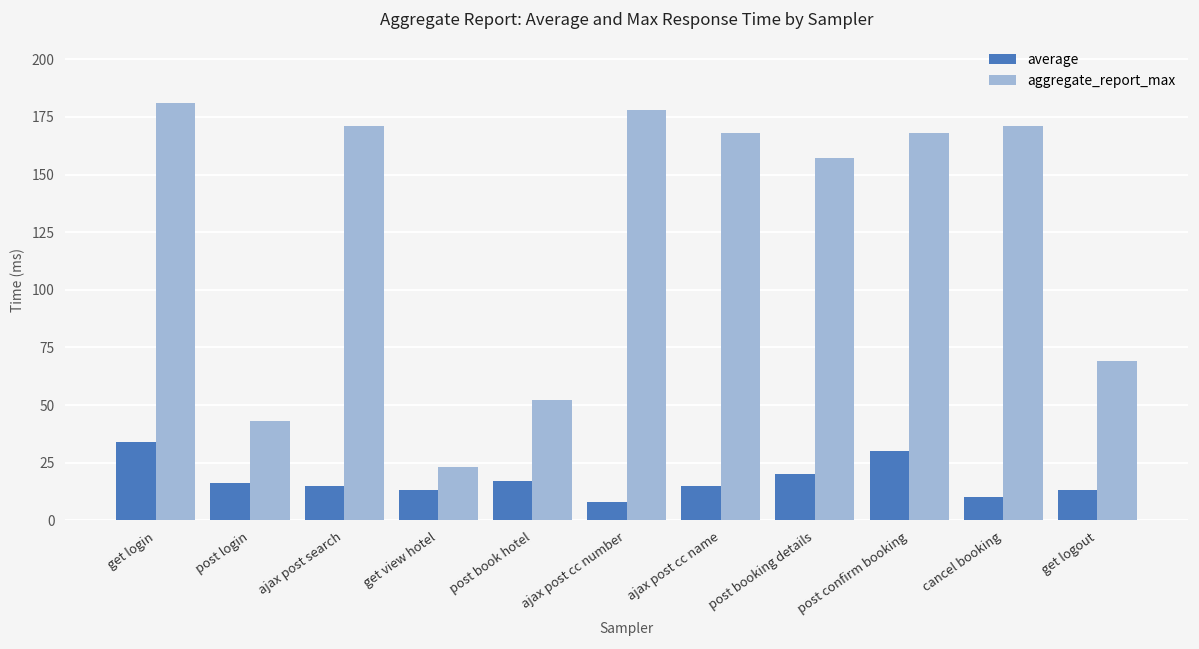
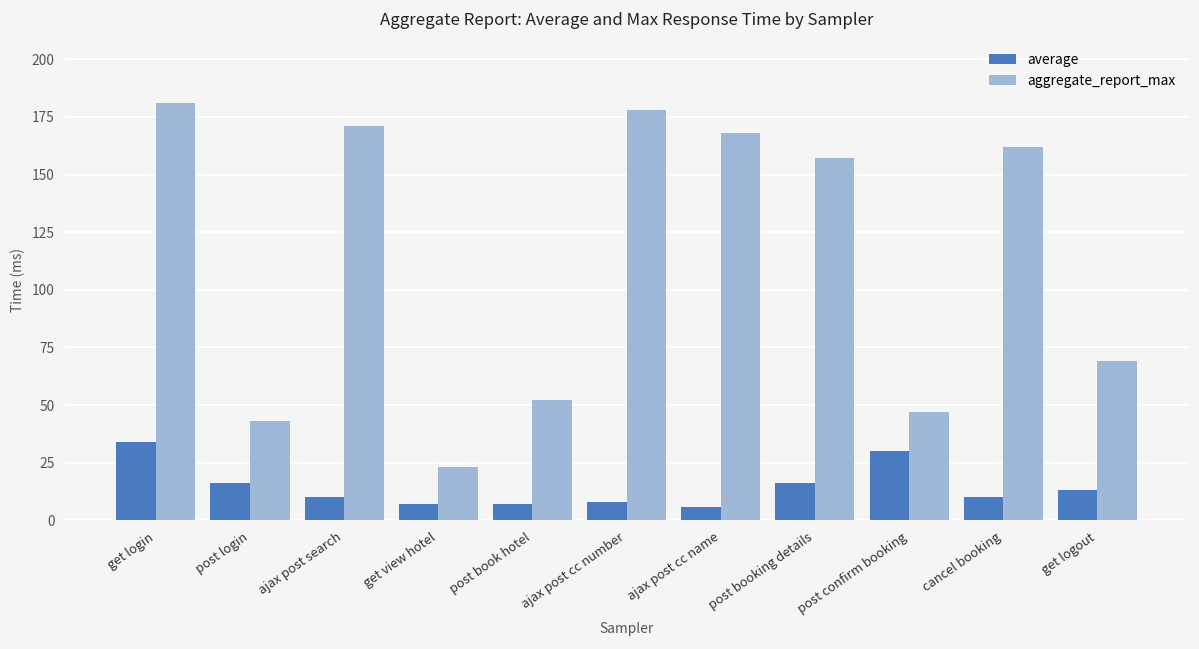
average, ajax post search: 15 -> 10
average, get view hotel: 13 -> 7
average, post book hotel: 17 -> 7
average, ajax post cc name: 15 -> 6
average, post booking details: 20 -> 16
aggregate_report_max, post confirm booking: 168 -> 47
aggregate_report_max, cancel booking: 171 -> 162
